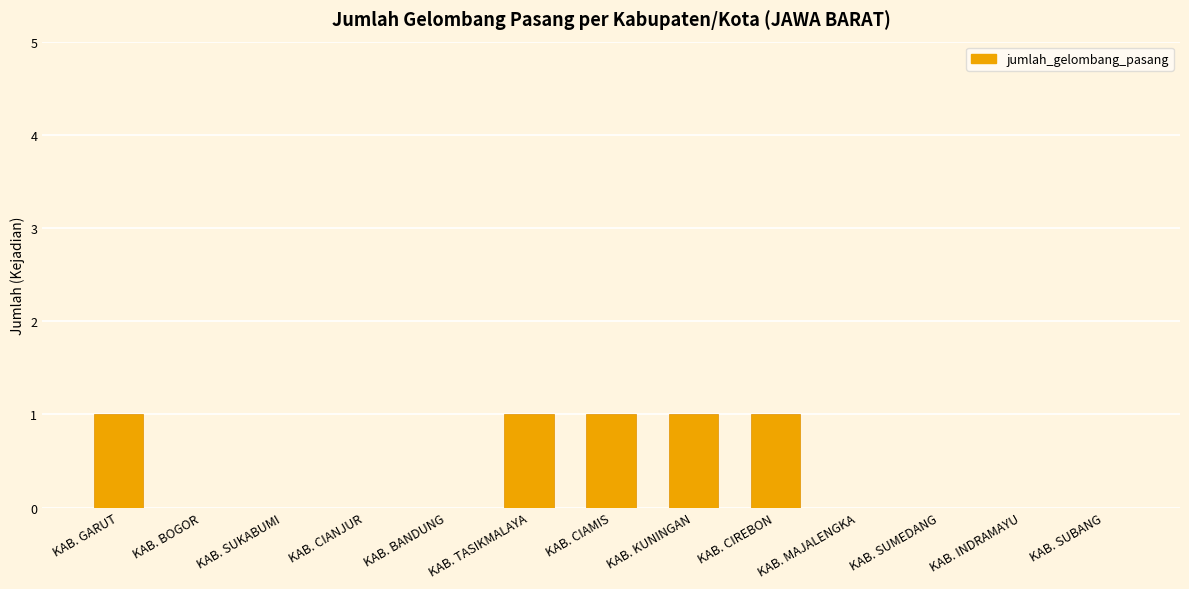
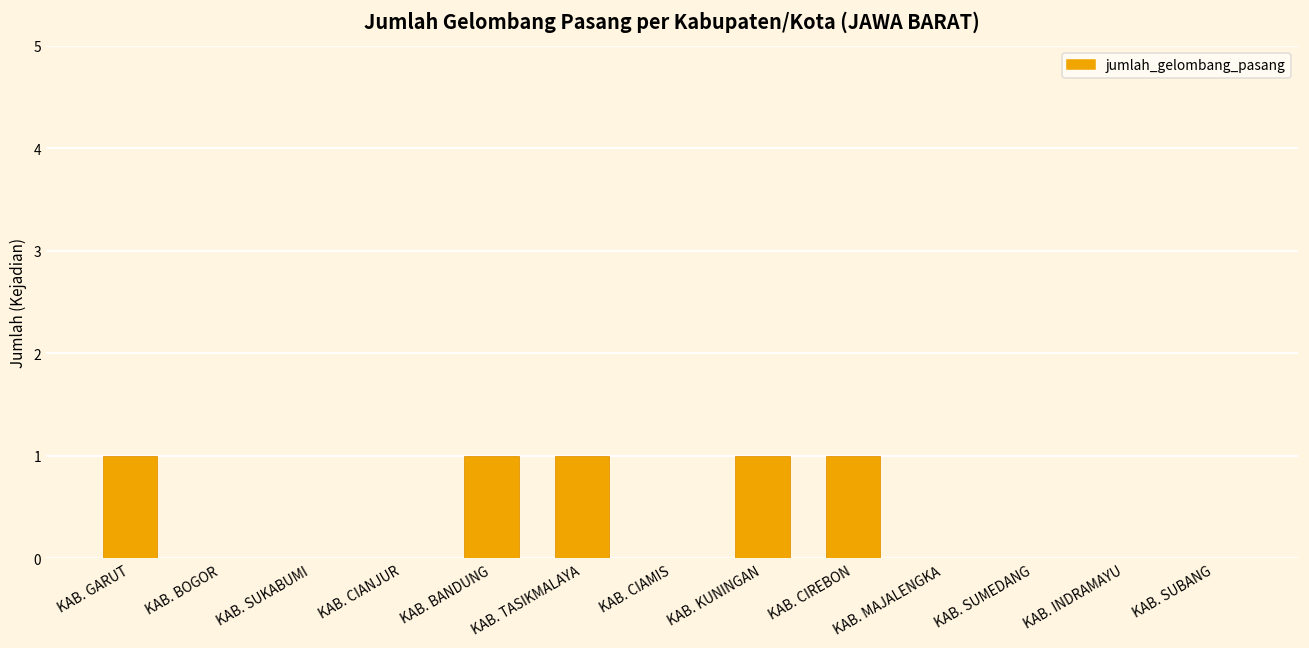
KAB. BANDUNG: 0 -> 1
KAB. CIAMIS: 1 -> 0
